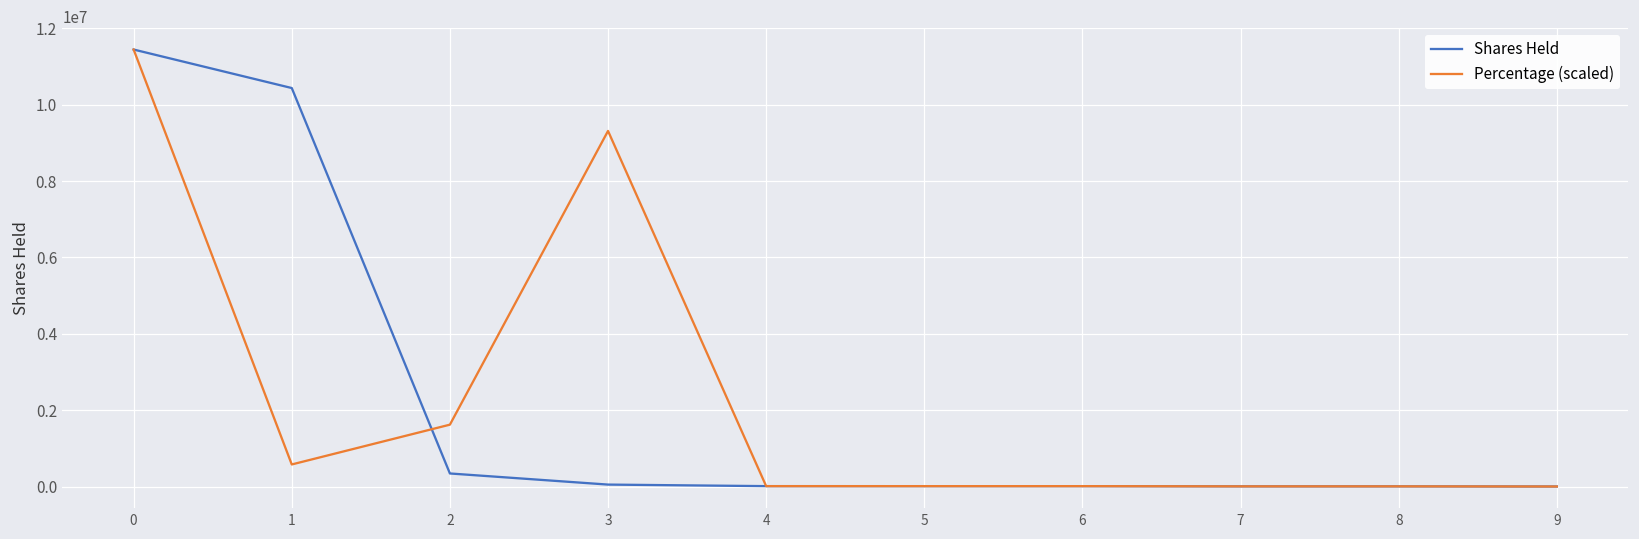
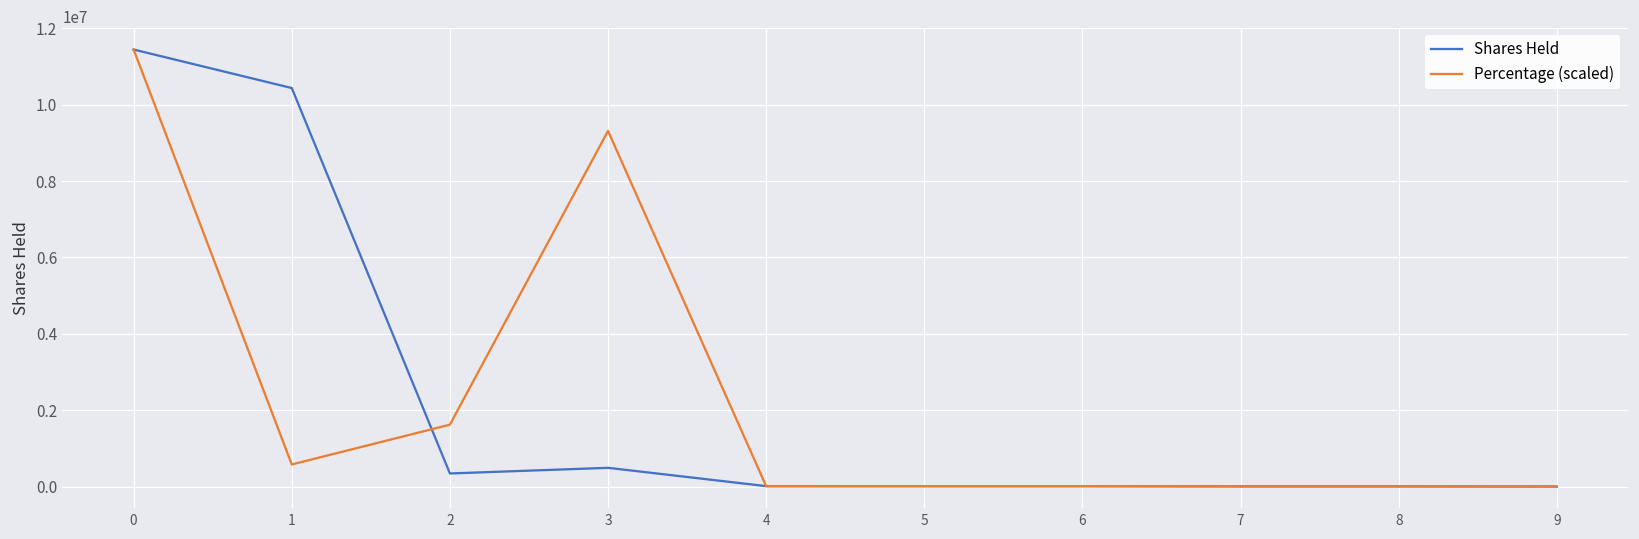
Shares Held, 3: 100000 -> 500000
